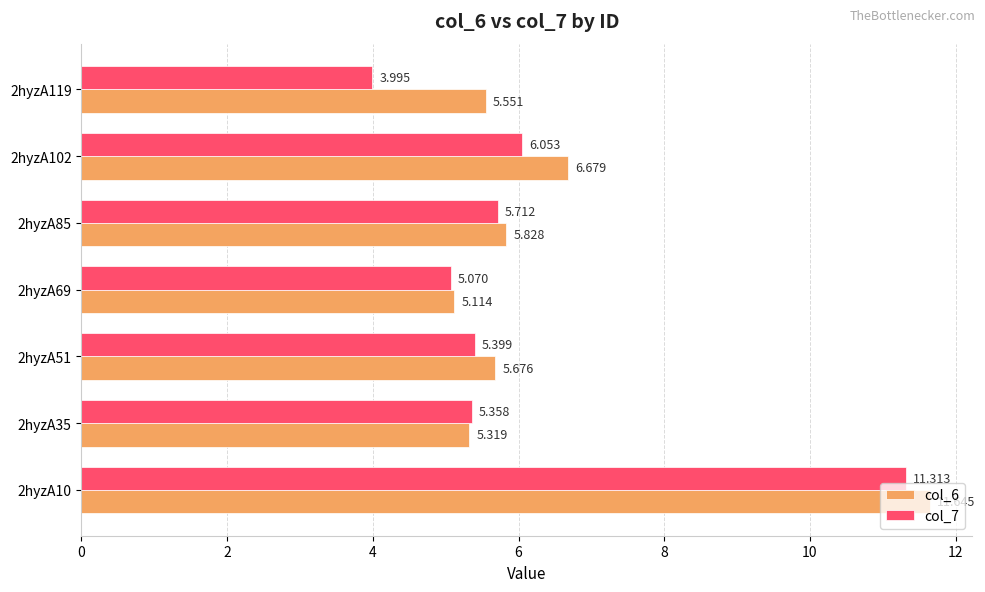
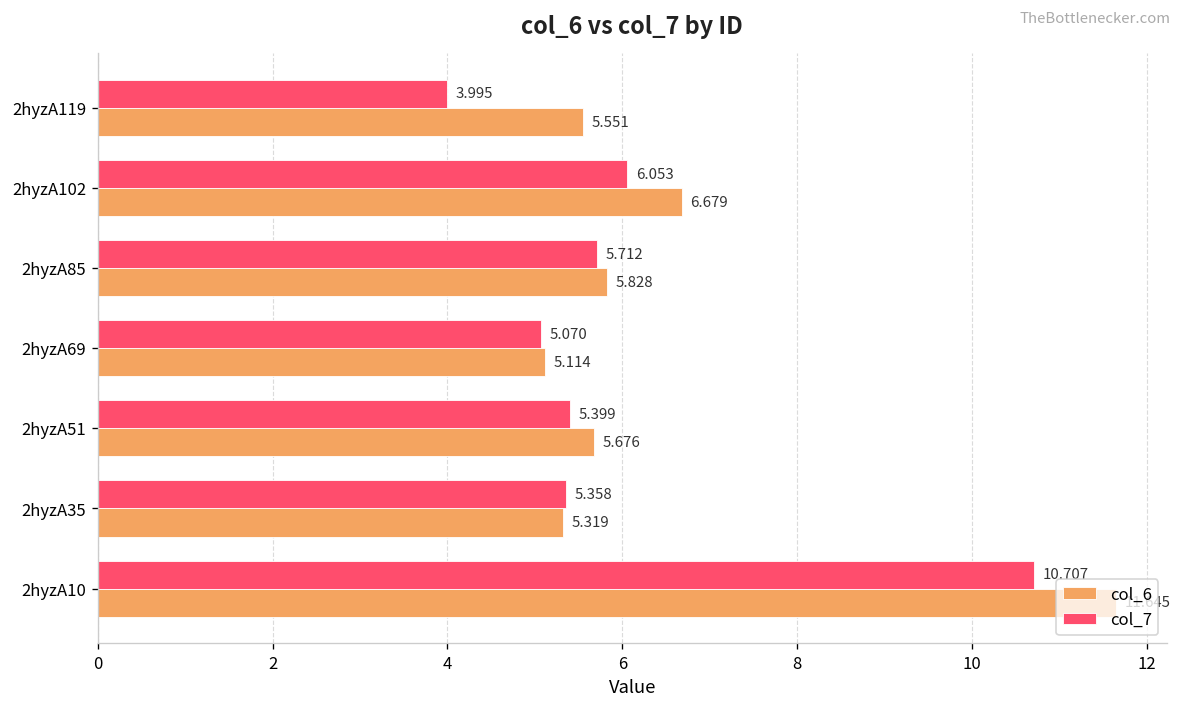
col_7, 2hyzA10: 11.3 -> 10.7
